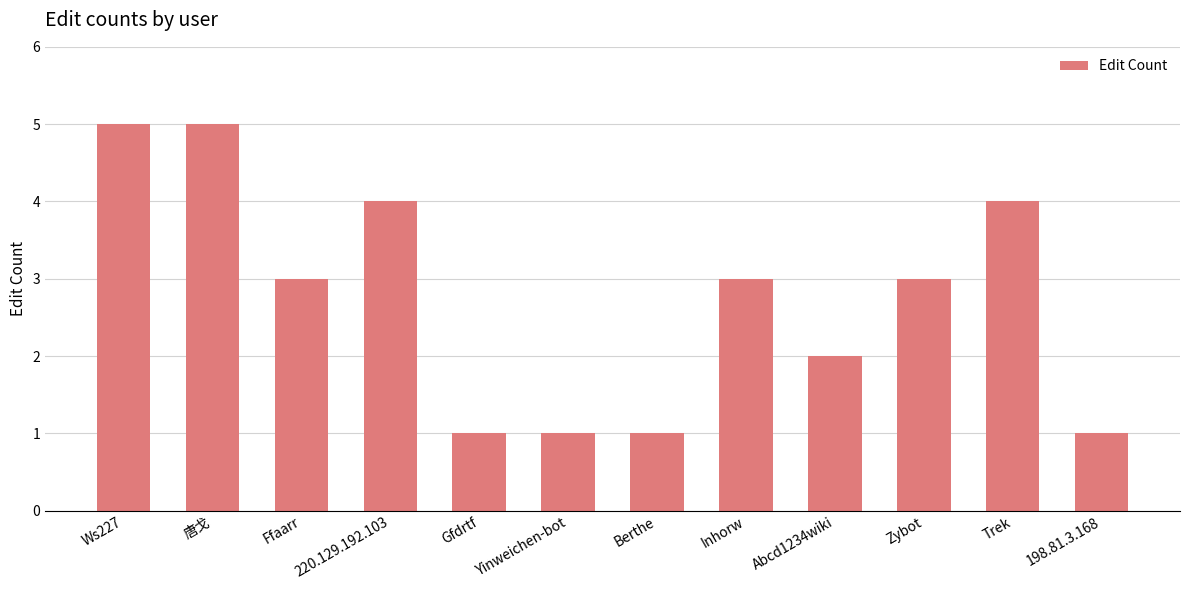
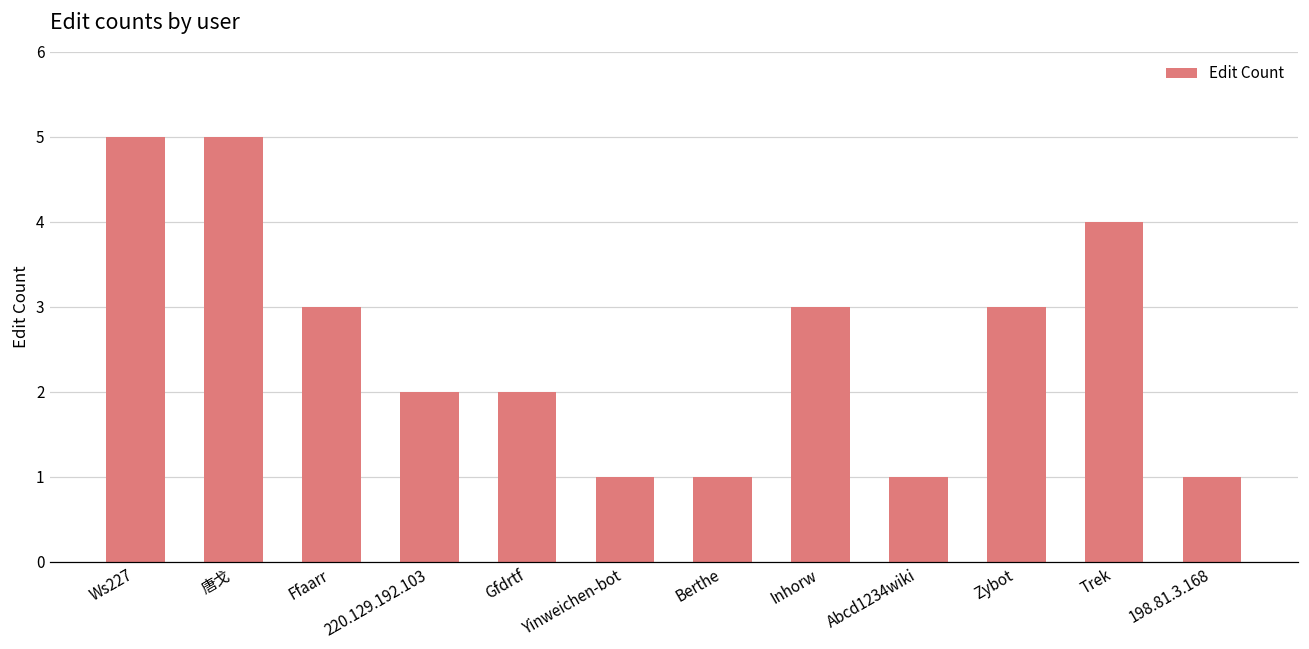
220.129.192.103: 4 -> 2
Gfdrtf: 1 -> 2
Abcd1234wiki: 2 -> 1
